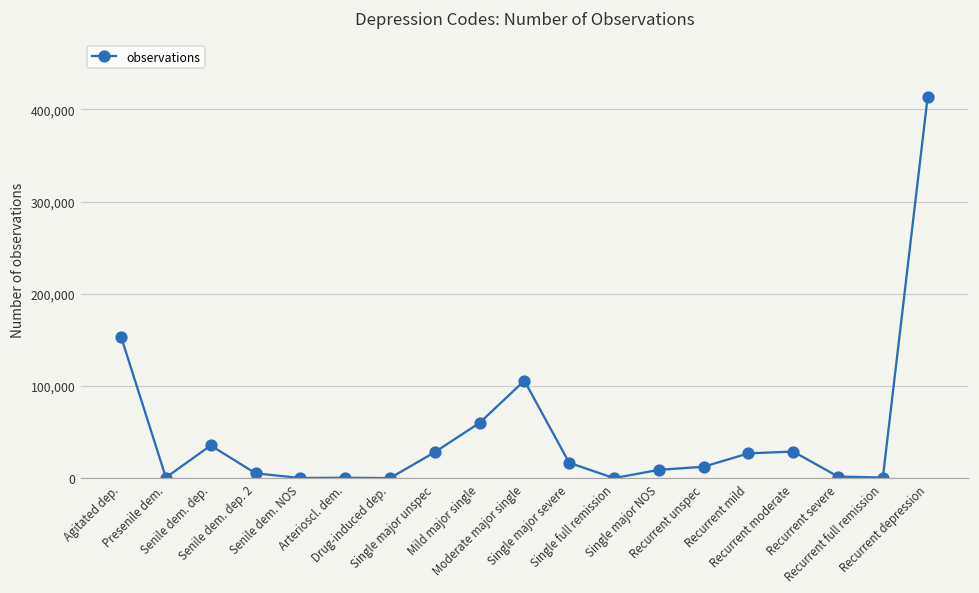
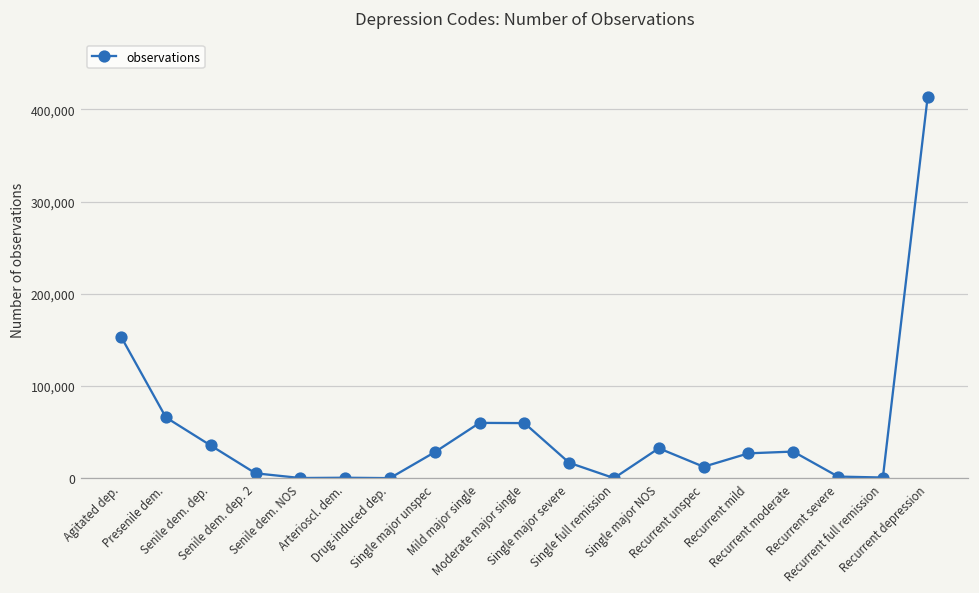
Presenile dem.: 0 -> 70,000
Moderate major single: 110,000 -> 60,000
Single major NOS: 10,000 -> 30,000
